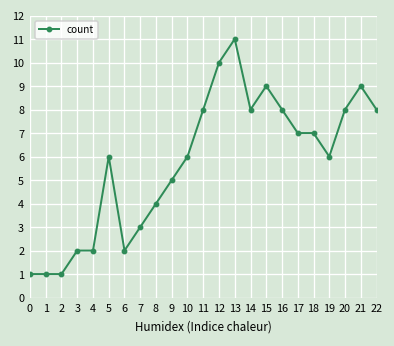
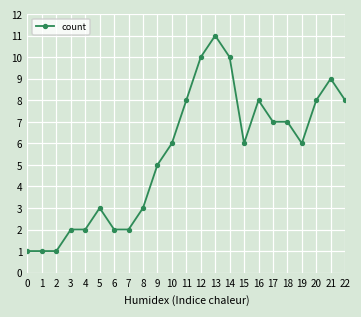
5: 6 -> 3
7: 3 -> 2
8: 4 -> 3
14: 8 -> 10
15: 9 -> 6
